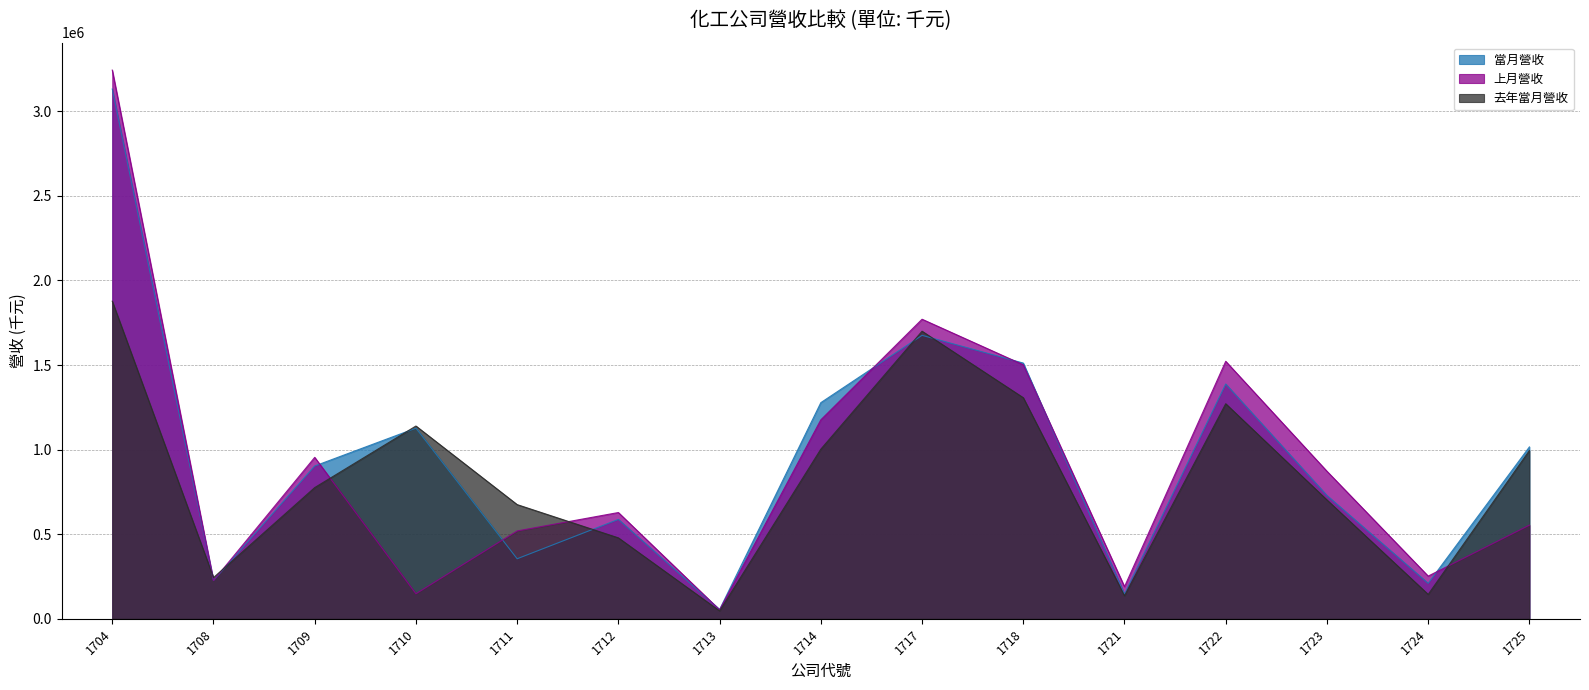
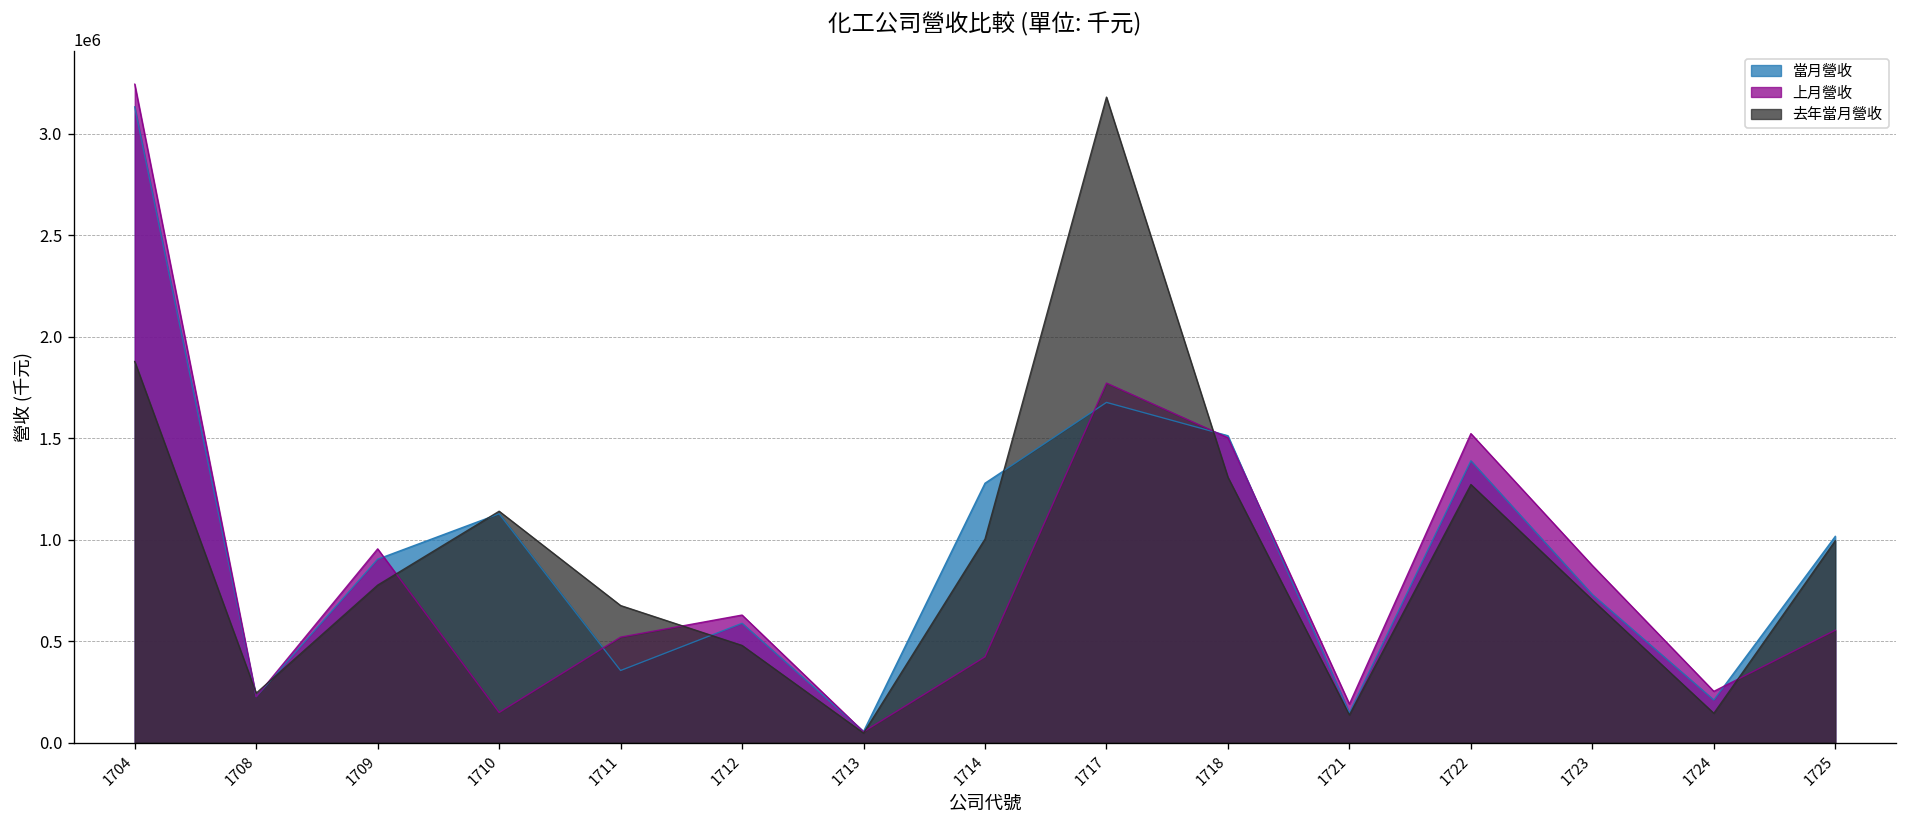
上月營收, 1714: 1180000 -> 420000
去年當月營收, 1717: 1700000 -> 3180000
